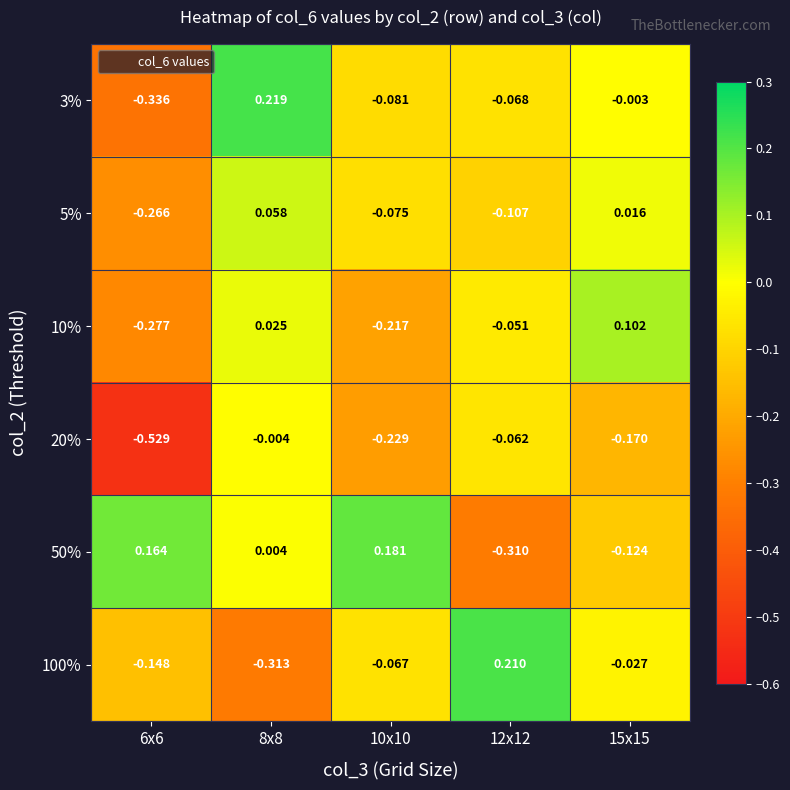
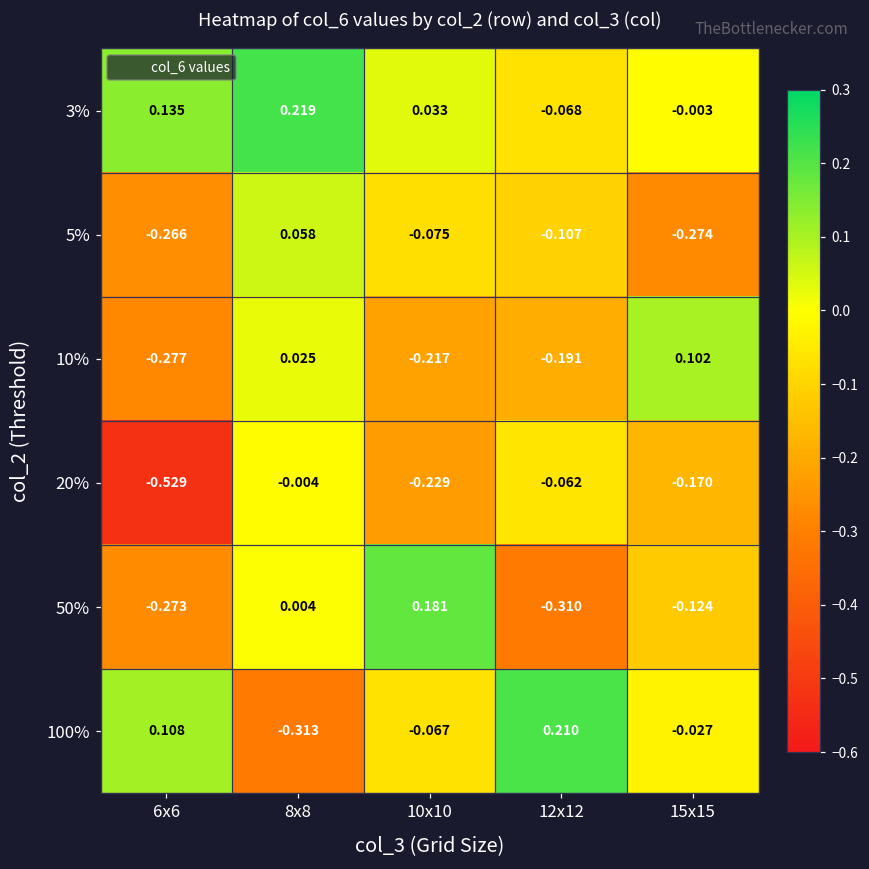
3%, 6x6: -0.336 -> 0.135
3%, 10x10: -0.081 -> 0.033
5%, 15x15: 0.016 -> -0.274
10%, 12x12: -0.051 -> -0.191
50%, 6x6: 0.164 -> -0.273
100%, 6x6: -0.148 -> 0.108
